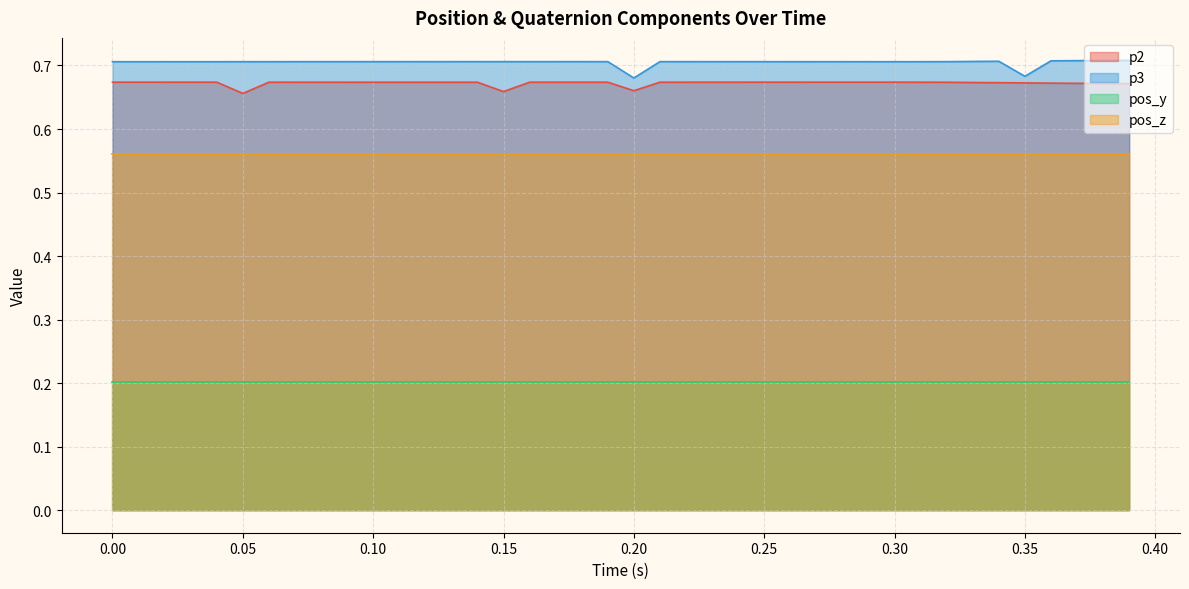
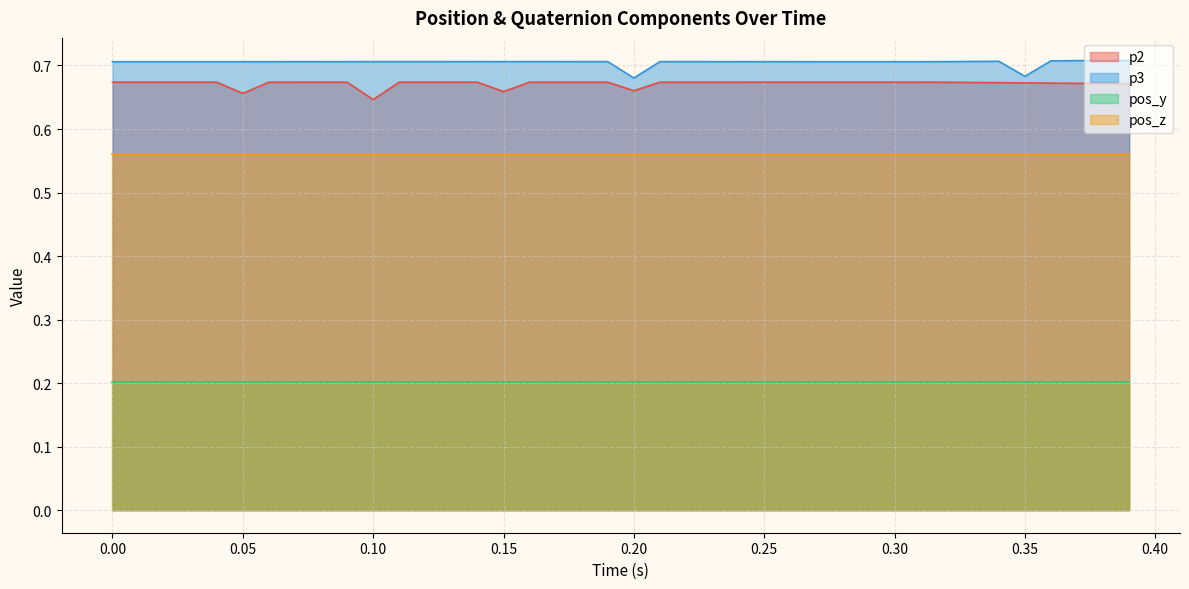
p2, 0.10: 0.67 -> 0.65
